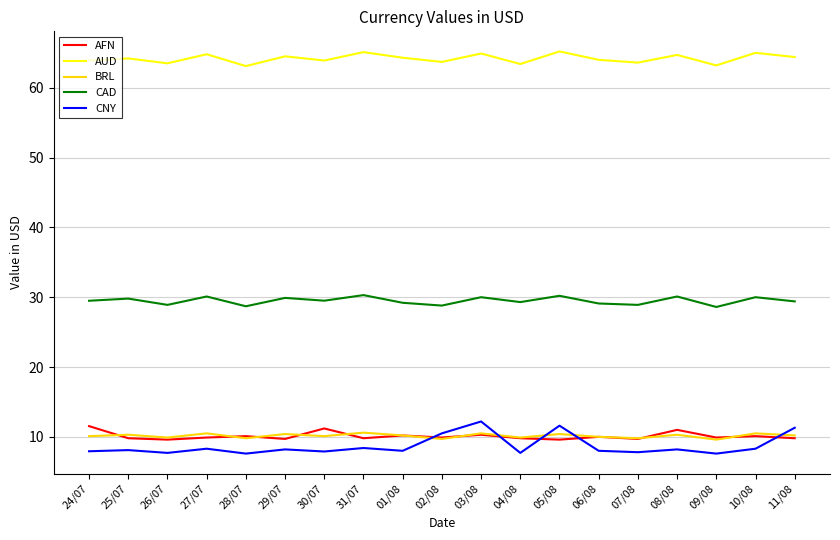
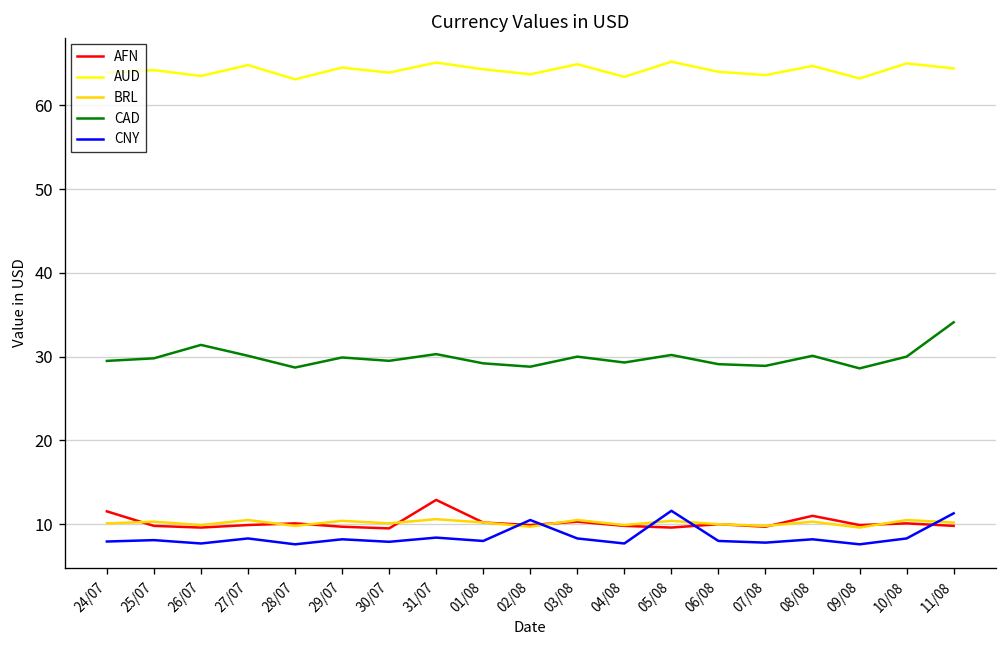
CAD, 26/07: 29 -> 31
AFN, 30/07: 11 -> 10
AFN, 31/07: 10 -> 13
CNY, 03/08: 12 -> 8
CAD, 11/08: 29 -> 34
